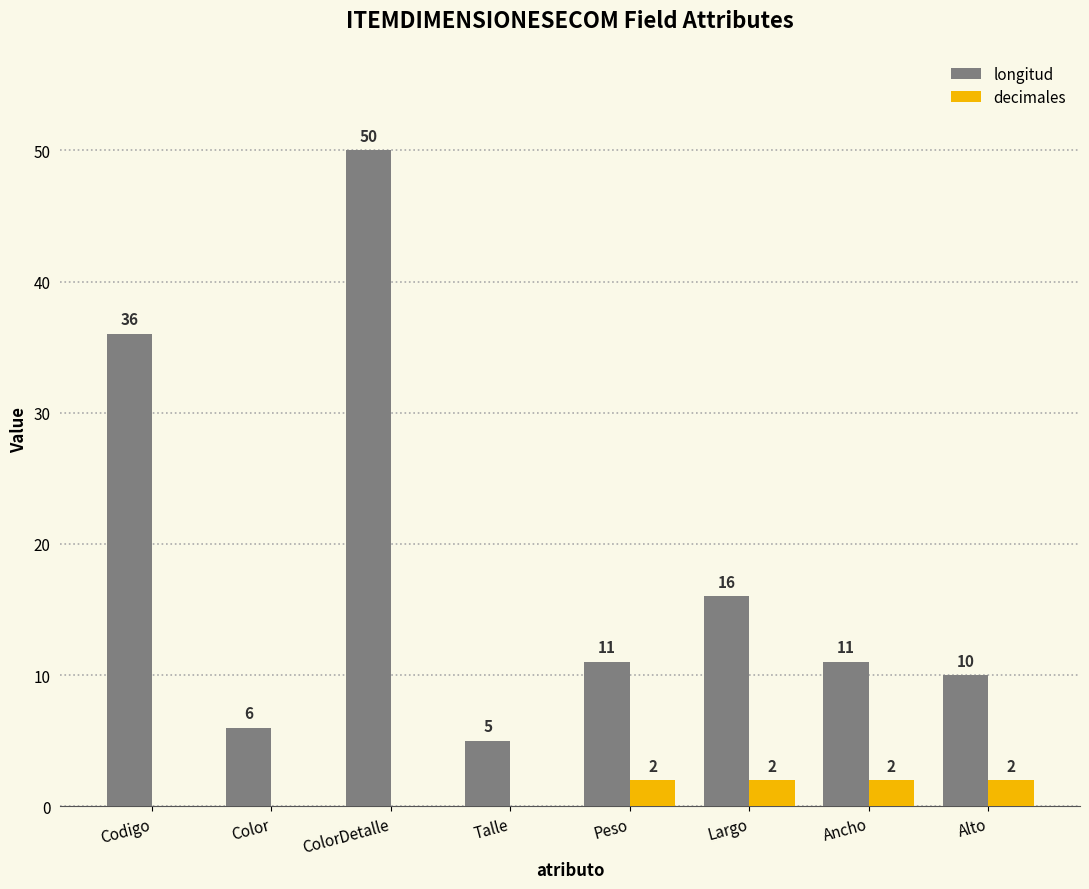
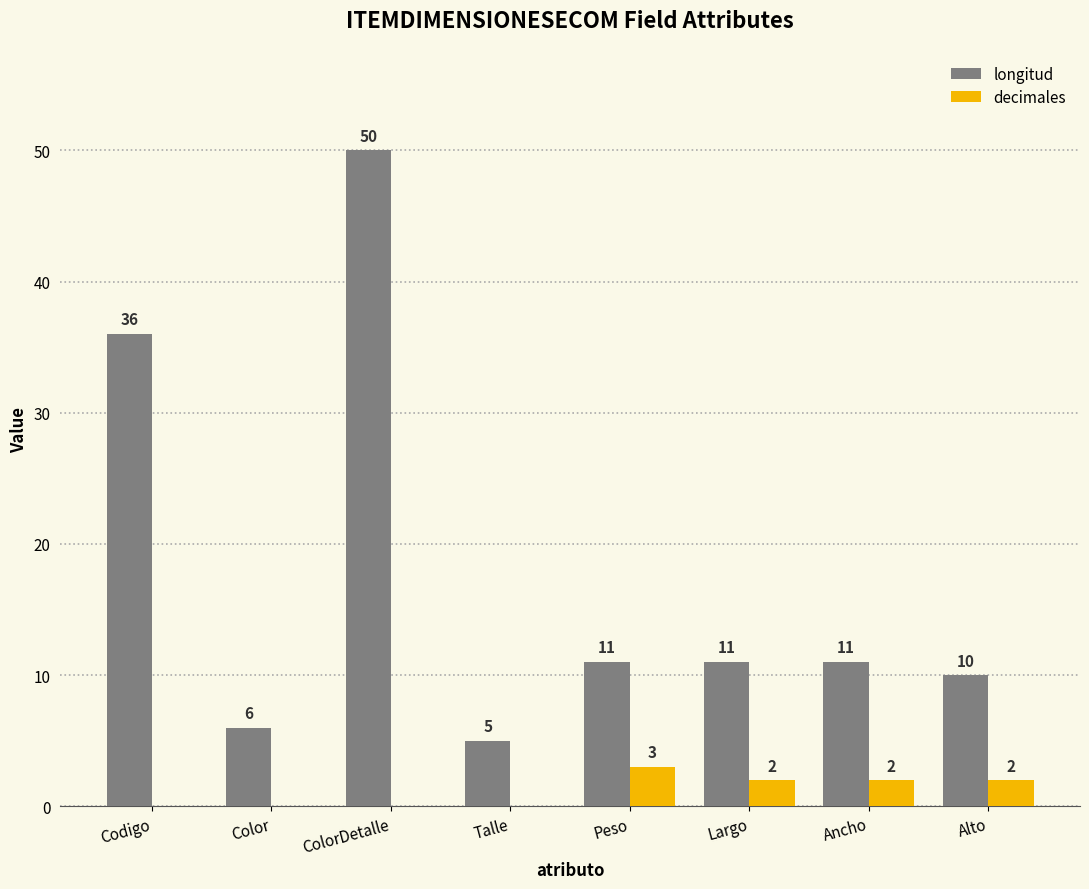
decimales, Peso: 2 -> 3
longitud, Largo: 16 -> 11
